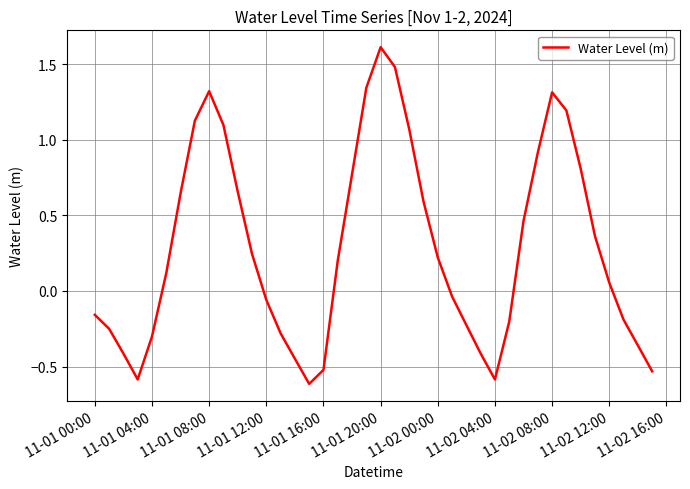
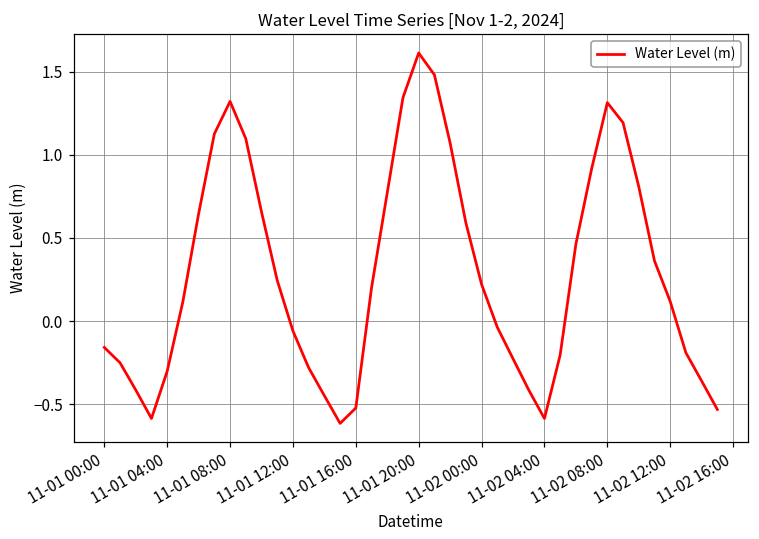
11-02 12:00: 0.05 -> 0.12
